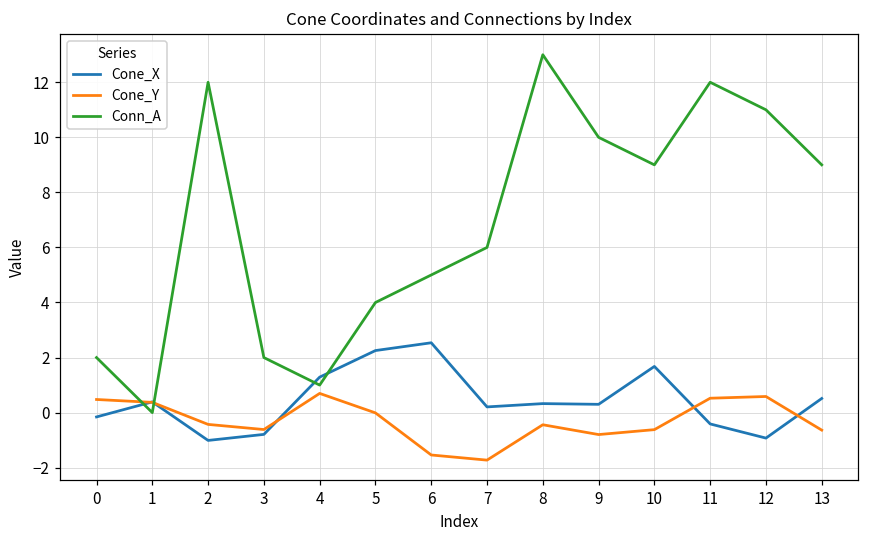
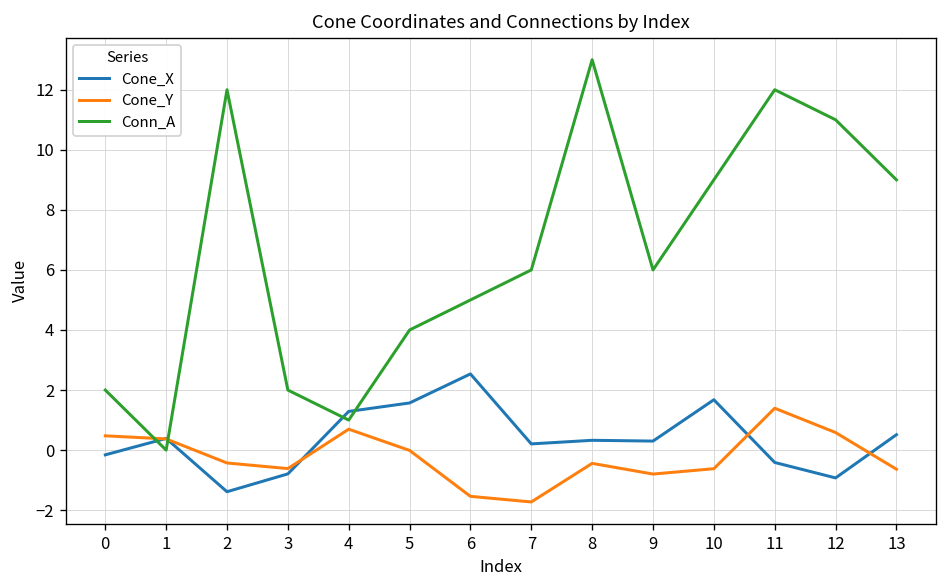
Cone_X, 2: -1.0 -> -1.4
Cone_X, 5: 2.3 -> 1.6
Conn_A, 9: 10 -> 6
Cone_Y, 11: 0.5 -> 1.4
